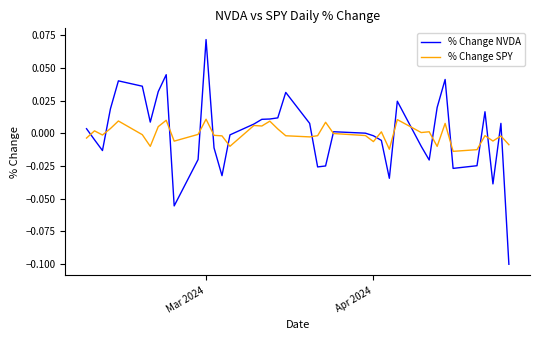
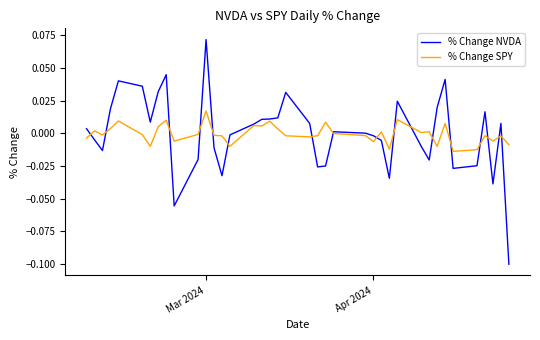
% Change SPY, Mar 2024: 0.011 -> 0.017
